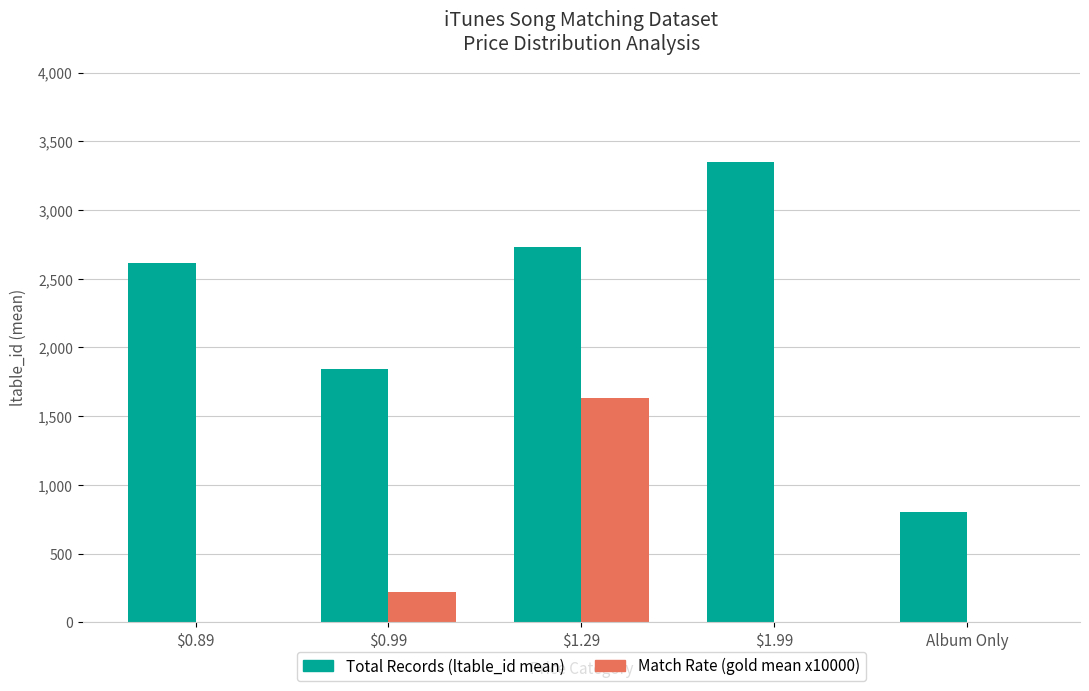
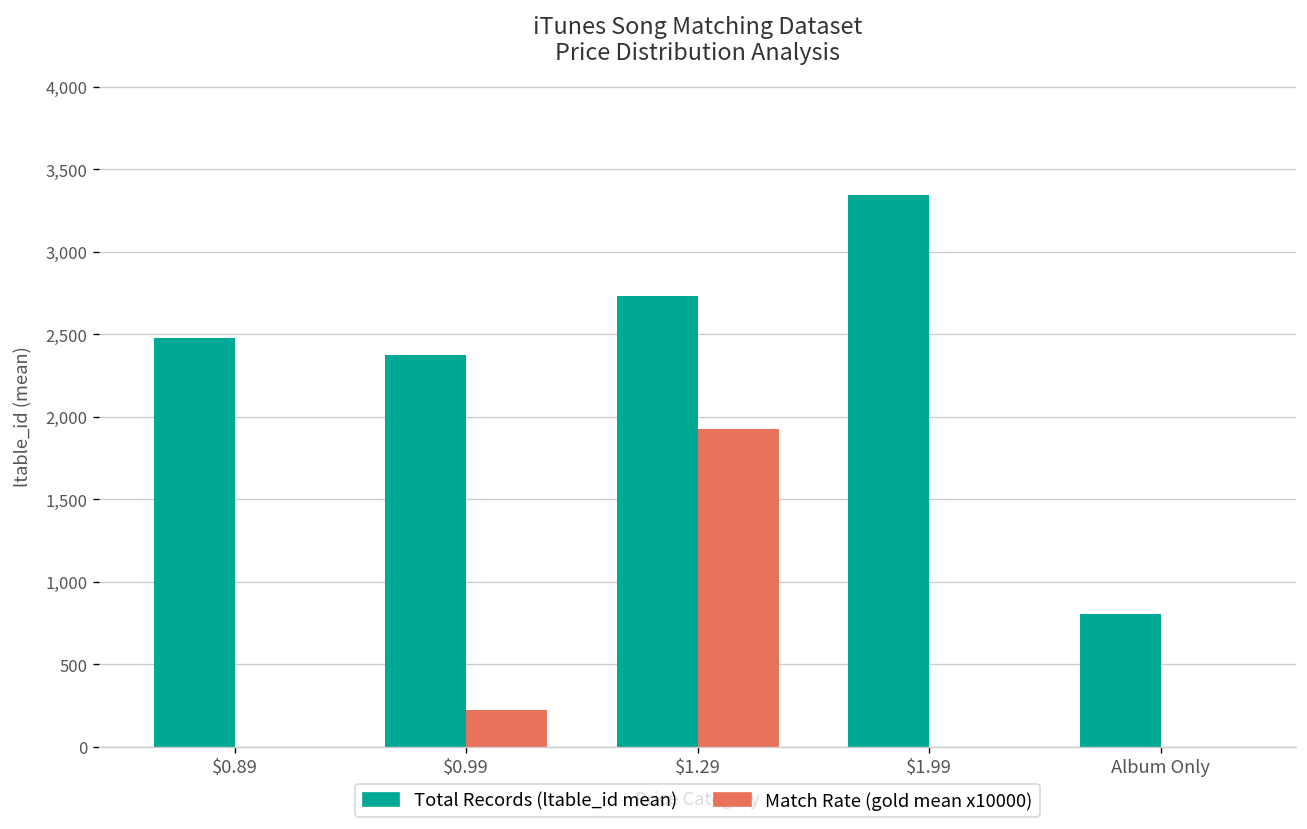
Total Records (ltable_id mean), $0.89: 2,610 -> 2,480
Total Records (ltable_id mean), $0.99: 1,840 -> 2,370
Match Rate (gold mean x10000), $1.29: 1,630 -> 1,920
